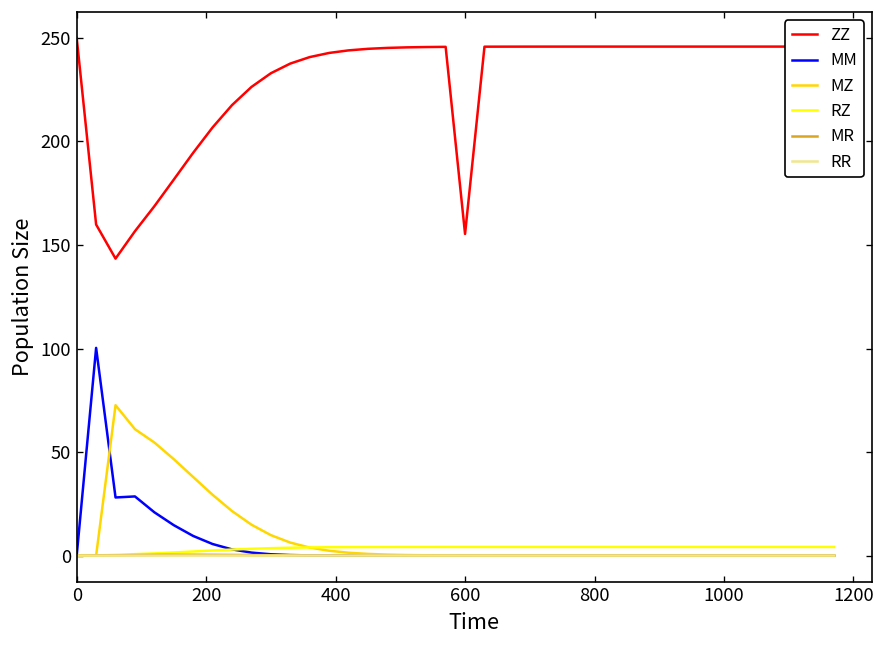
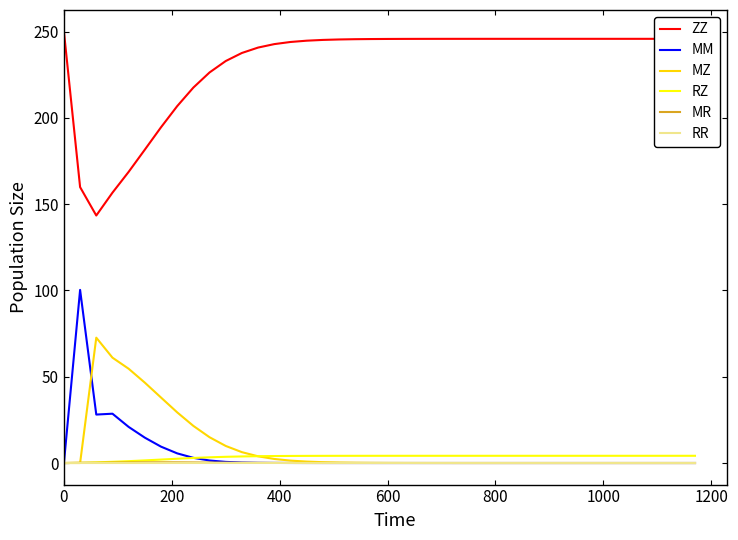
ZZ, 600: 155 -> 246
